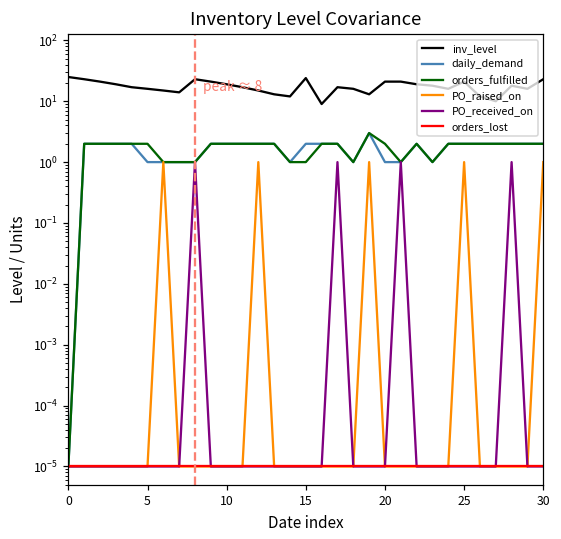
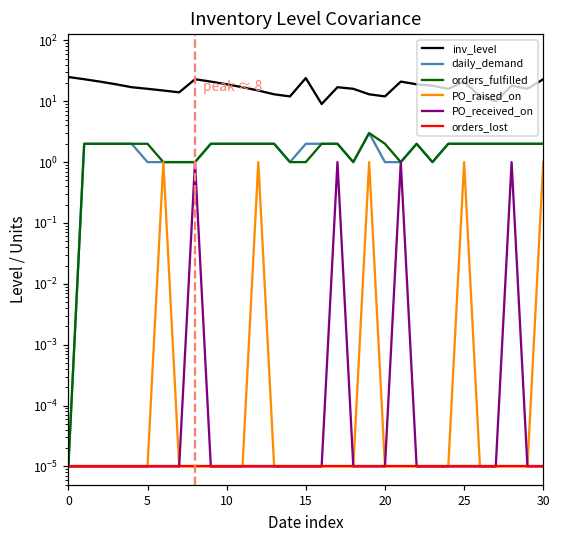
inv_level, 20: 21 -> 12
